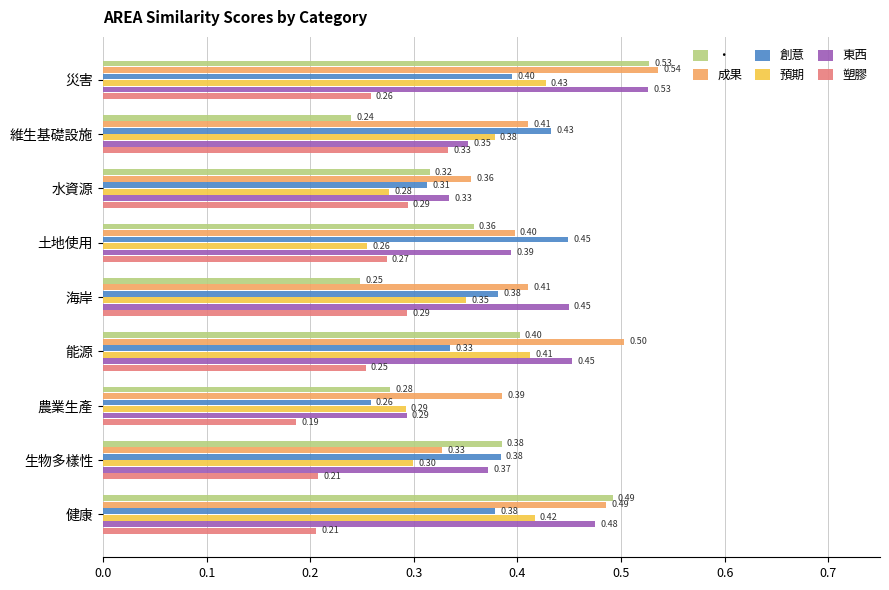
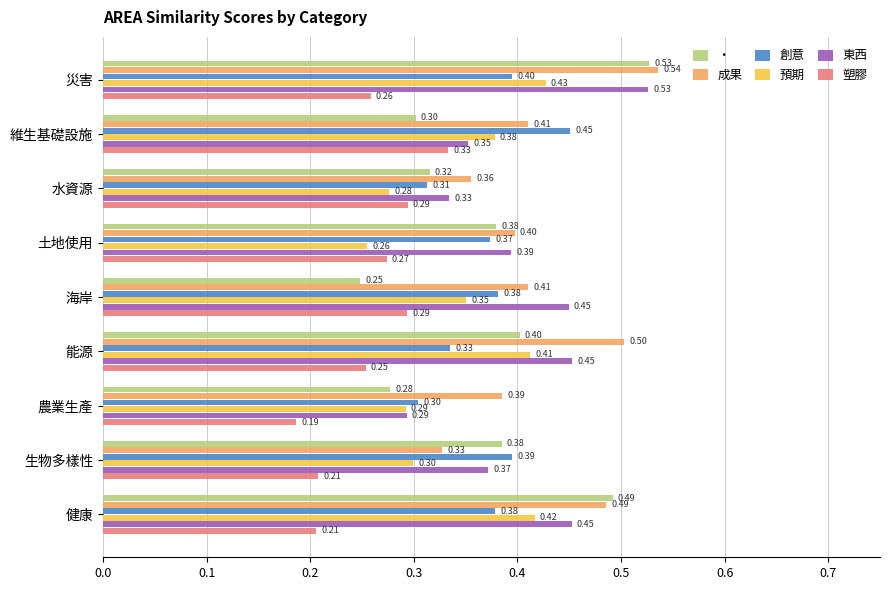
‧, 維生基礎設施: 0.24 -> 0.30
創意, 維生基礎設施: 0.43 -> 0.45
‧, 土地使用: 0.36 -> 0.38
創意, 土地使用: 0.45 -> 0.37
創意, 農業生產: 0.26 -> 0.30
創意, 生物多樣性: 0.38 -> 0.39
東西, 健康: 0.48 -> 0.45
